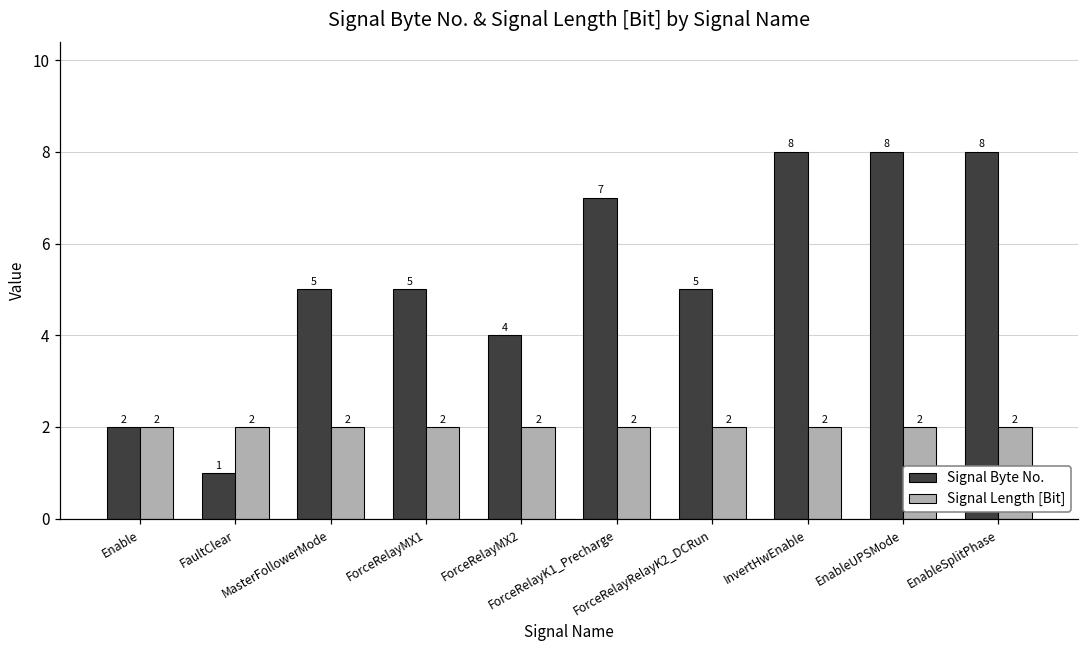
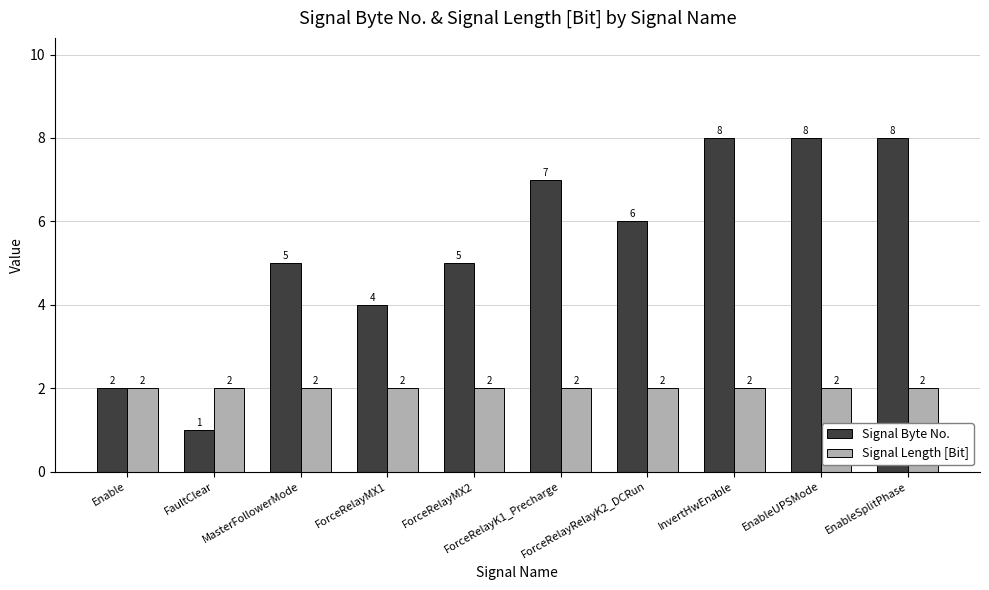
Signal Byte No., ForceRelayMX1: 5 -> 4
Signal Byte No., ForceRelayMX2: 4 -> 5
Signal Byte No., ForceRelayRelayK2_DCRun: 5 -> 6
